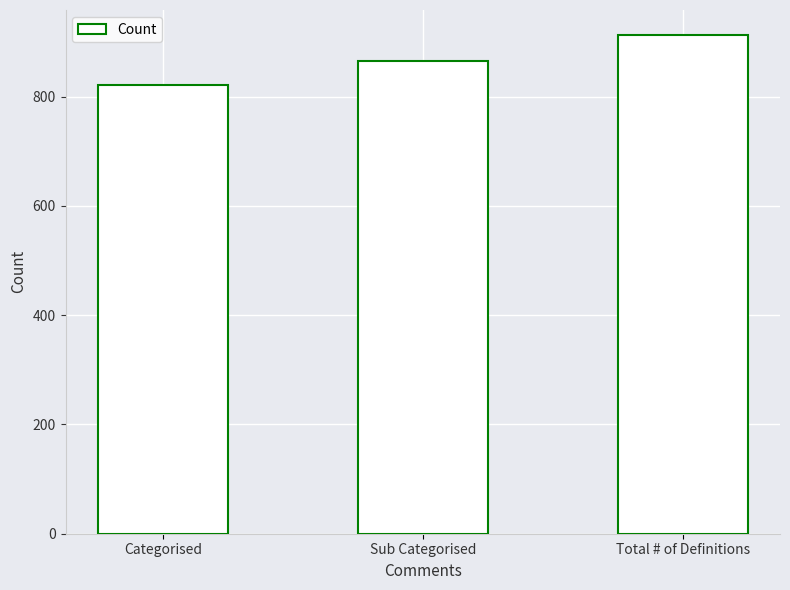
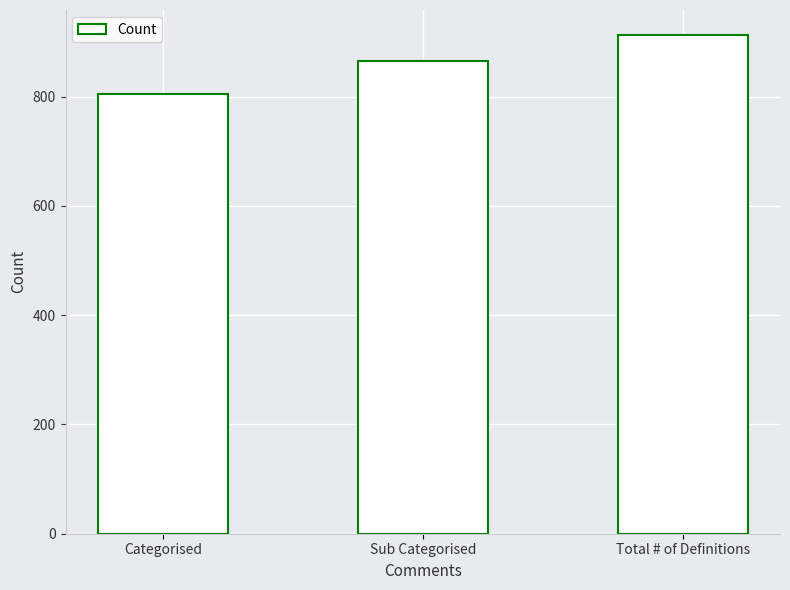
Categorised: 820 -> 810
